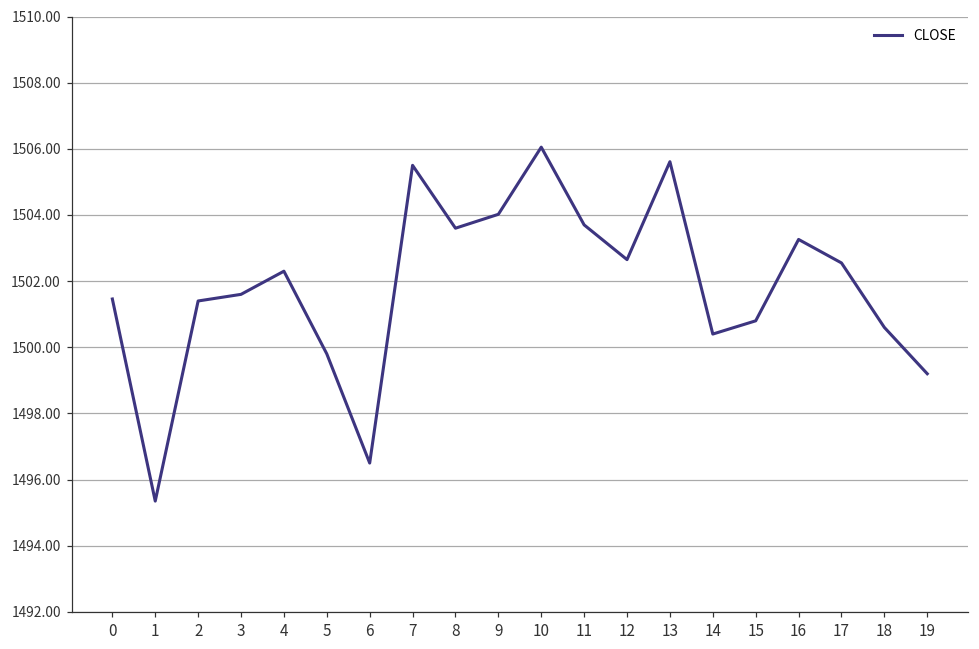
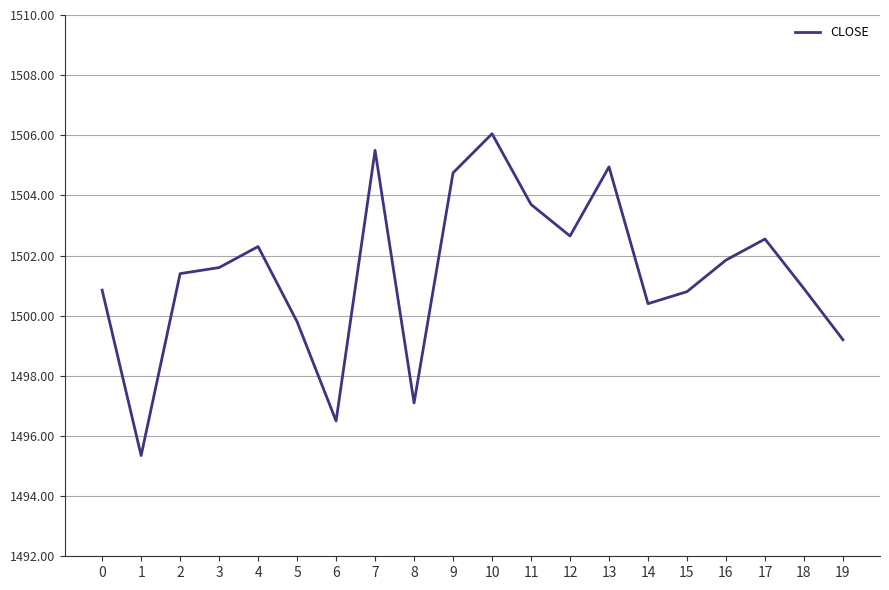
0: 1501.5 -> 1500.9
8: 1503.6 -> 1497.1
9: 1504.0 -> 1504.8
13: 1505.6 -> 1505.0
16: 1503.3 -> 1501.9
18: 1500.6 -> 1500.9
